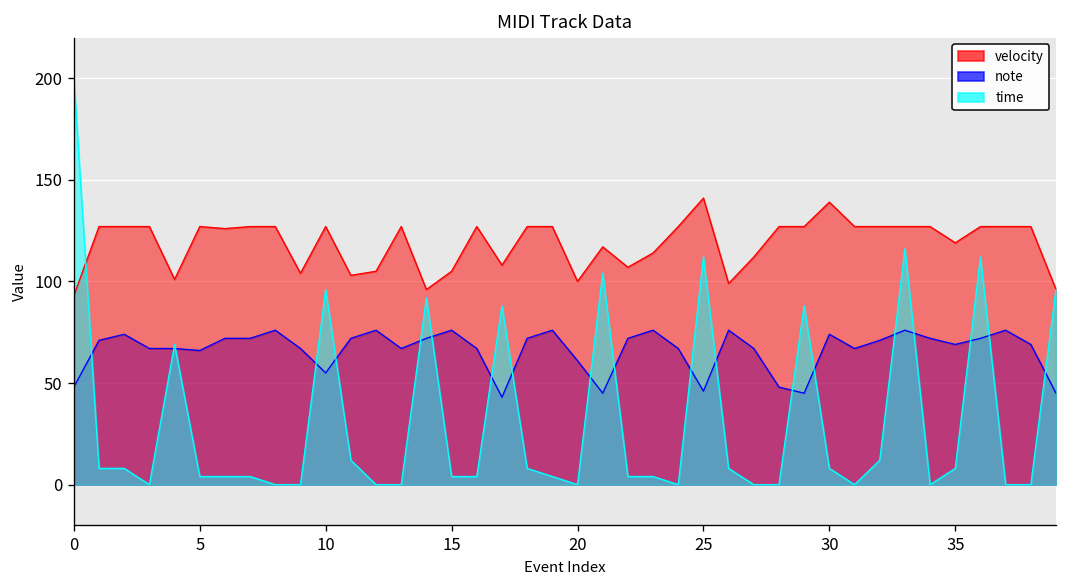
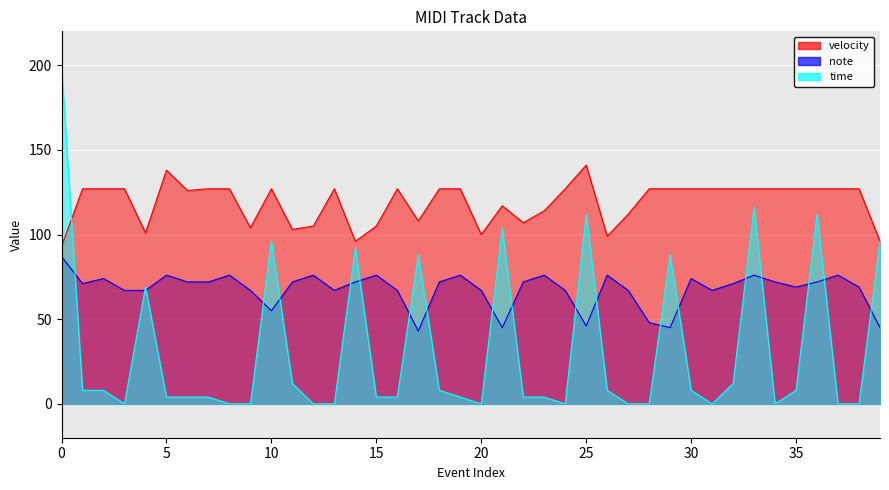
note, 0: 48 -> 87
note, 5: 66 -> 76
velocity, 5: 127 -> 138
note, 20: 61 -> 67
velocity, 30: 139 -> 127
velocity, 35: 119 -> 127
